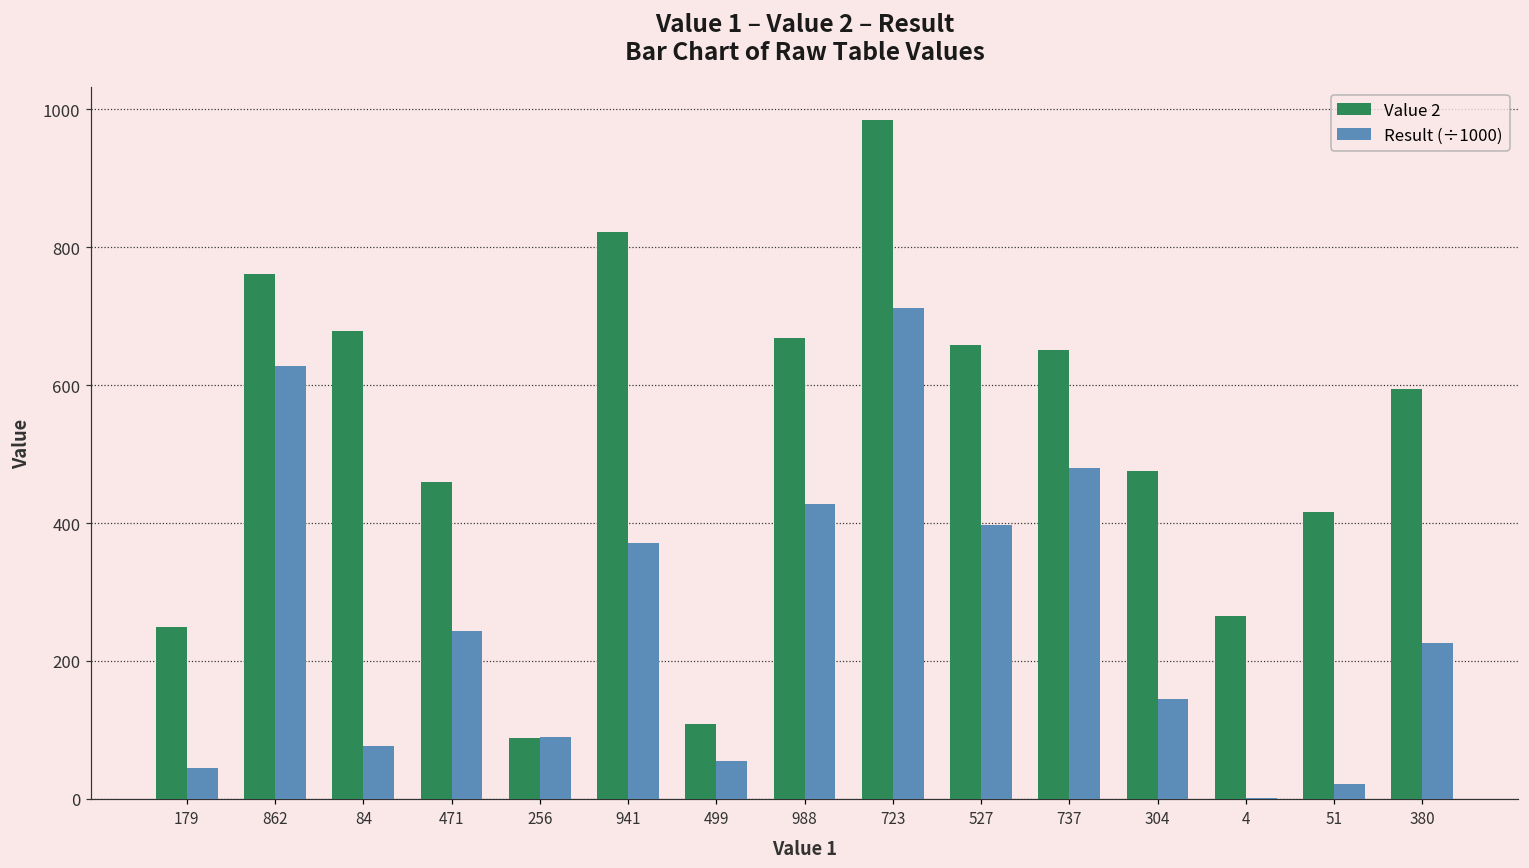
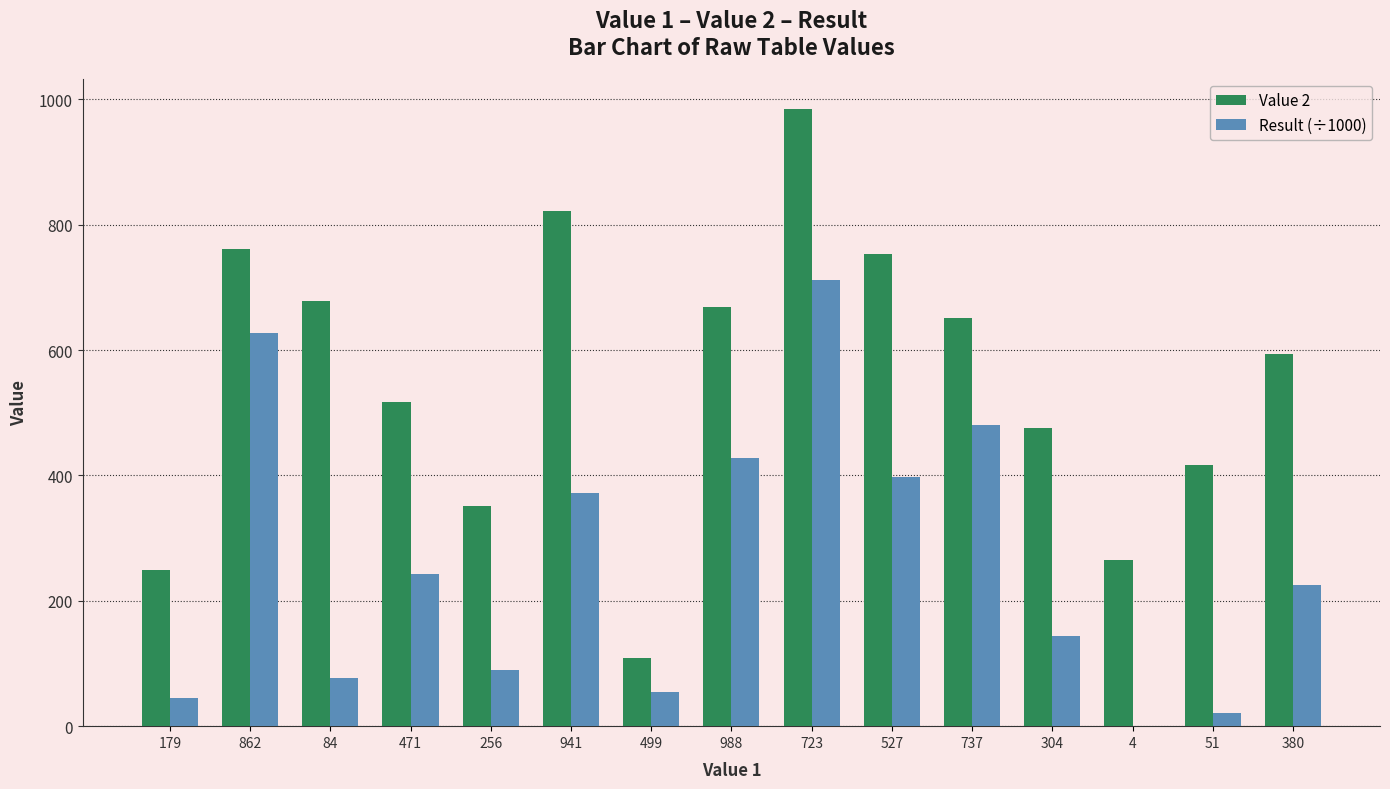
Value 2, 471: 460 -> 520
Value 2, 256: 90 -> 350
Value 2, 527: 660 -> 750
